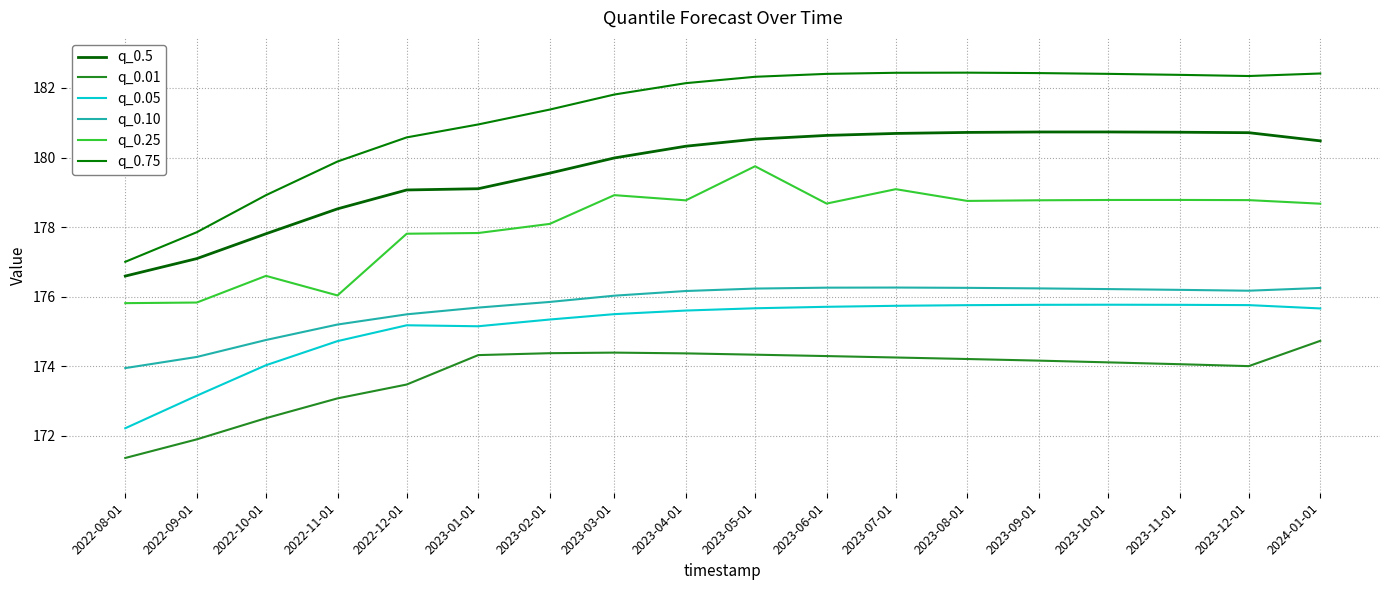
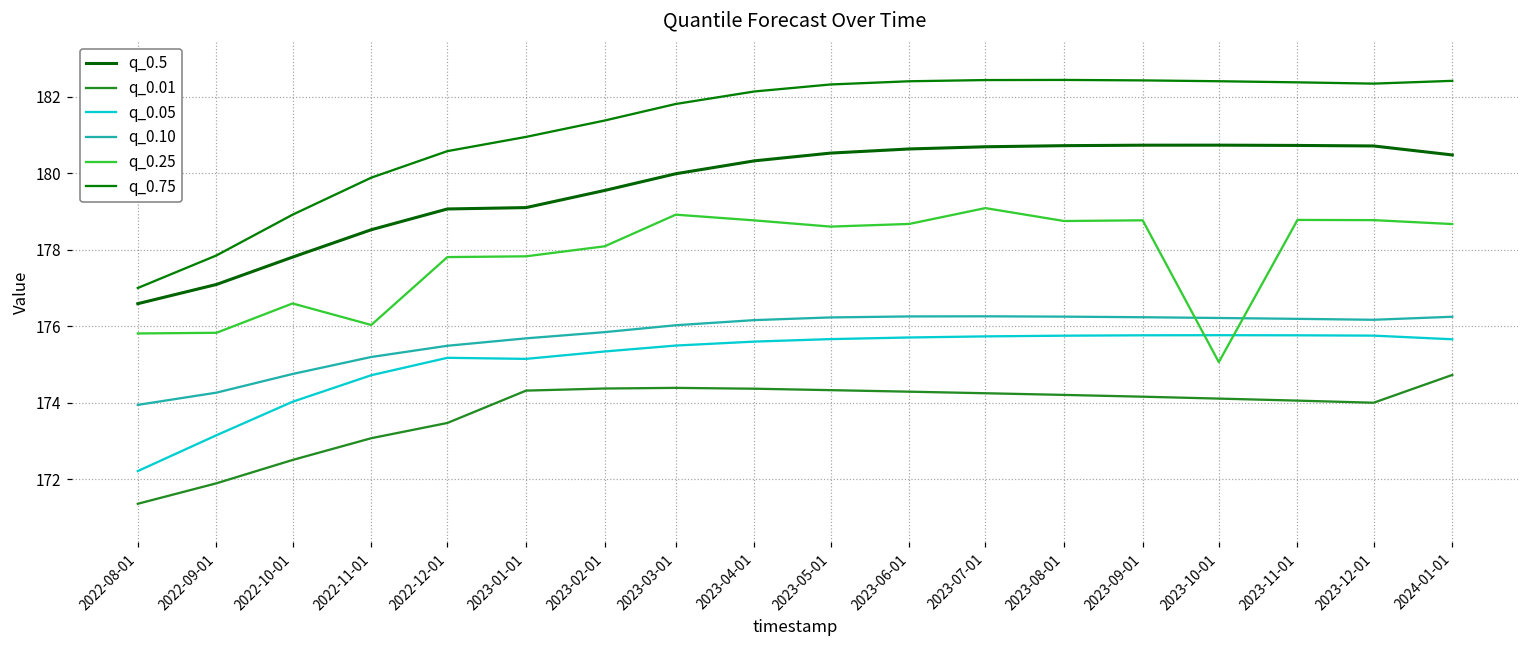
q_0.25, 2023-05-01: 179.7 -> 178.6
q_0.25, 2023-10-01: 178.8 -> 175.1
